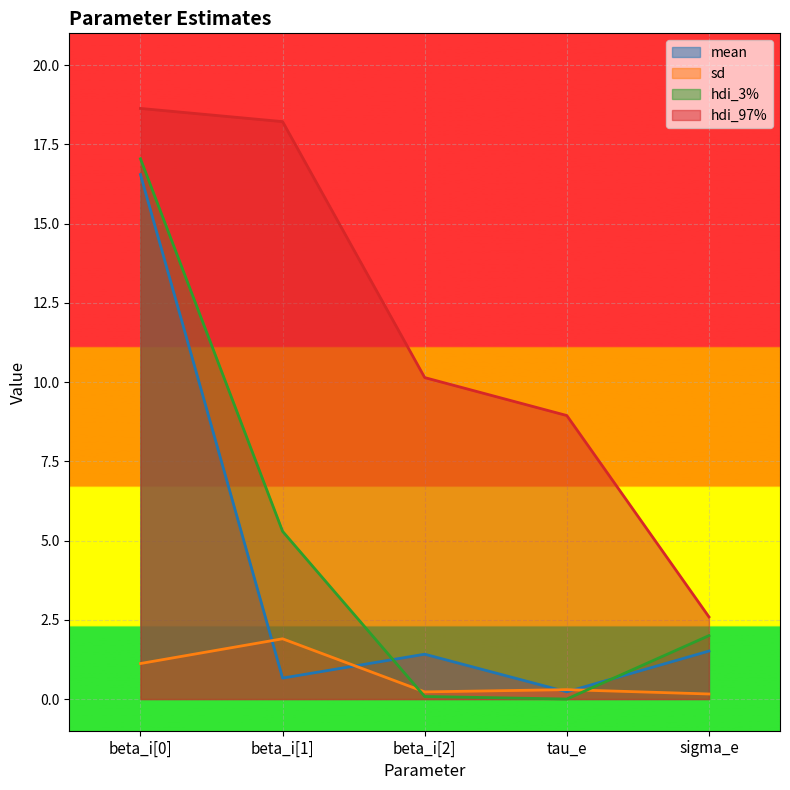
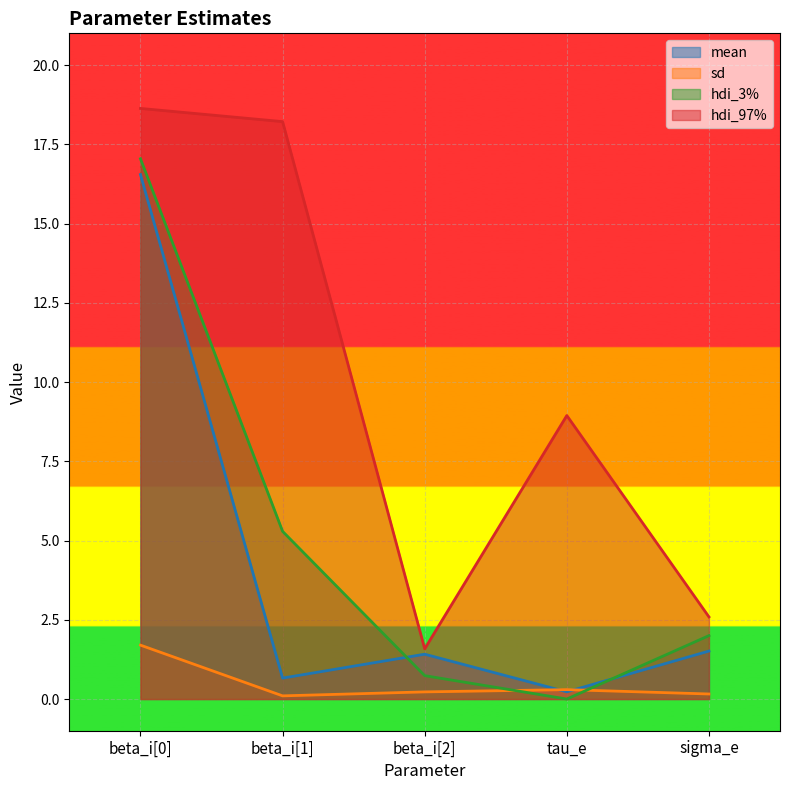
sd, beta_i[0]: 1.1 -> 1.7
sd, beta_i[1]: 1.9 -> 0.1
hdi_3%, beta_i[2]: 0.1 -> 0.7
hdi_97%, beta_i[2]: 10.1 -> 1.6
